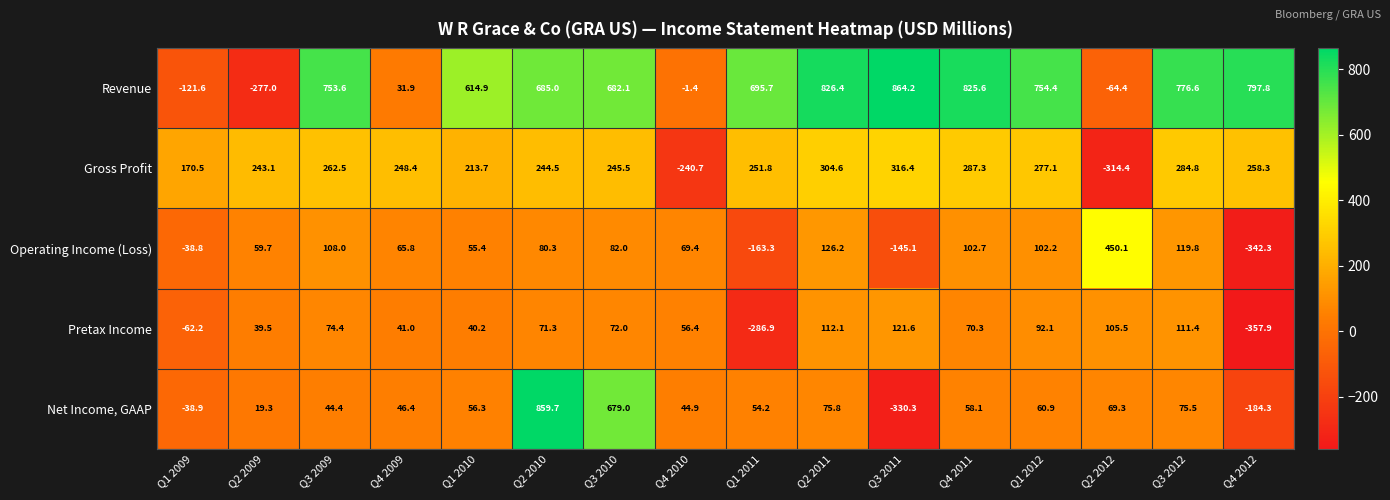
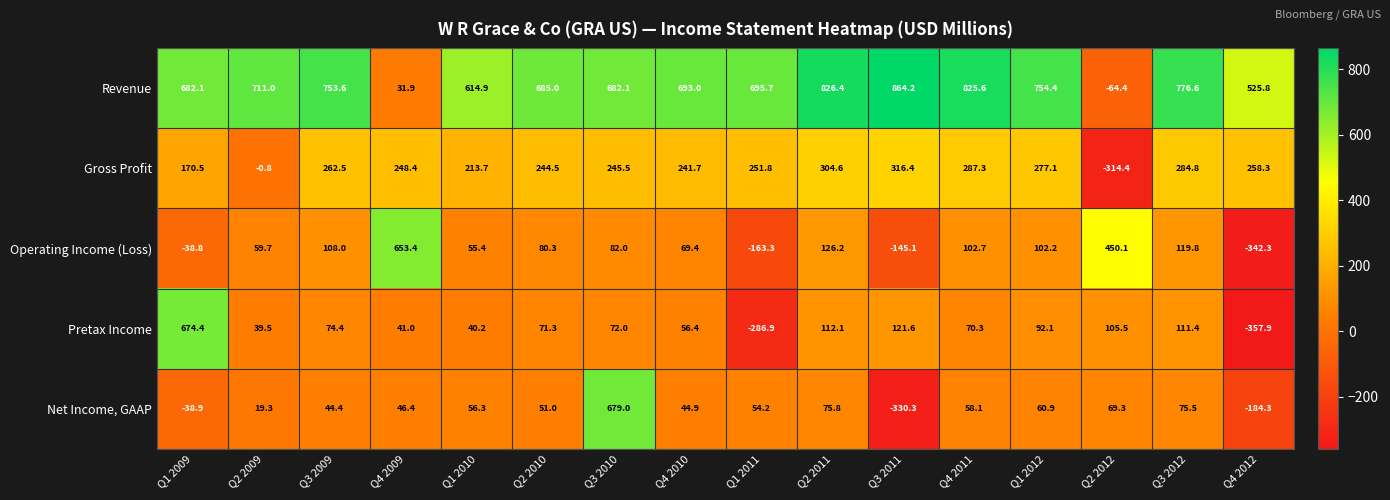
Revenue, Q1 2009: -121.6 -> 682.1
Revenue, Q2 2009: -277.0 -> 711.0
Revenue, Q4 2010: -1.4 -> 693.0
Revenue, Q4 2012: 797.8 -> 525.8
Gross Profit, Q2 2009: 243.1 -> -0.8
Gross Profit, Q4 2010: -240.7 -> 241.7
Operating Income (Loss), Q4 2009: 65.8 -> 653.4
Pretax Income, Q1 2009: -62.2 -> 674.4
Net Income, GAAP, Q2 2010: 859.7 -> 51.0
